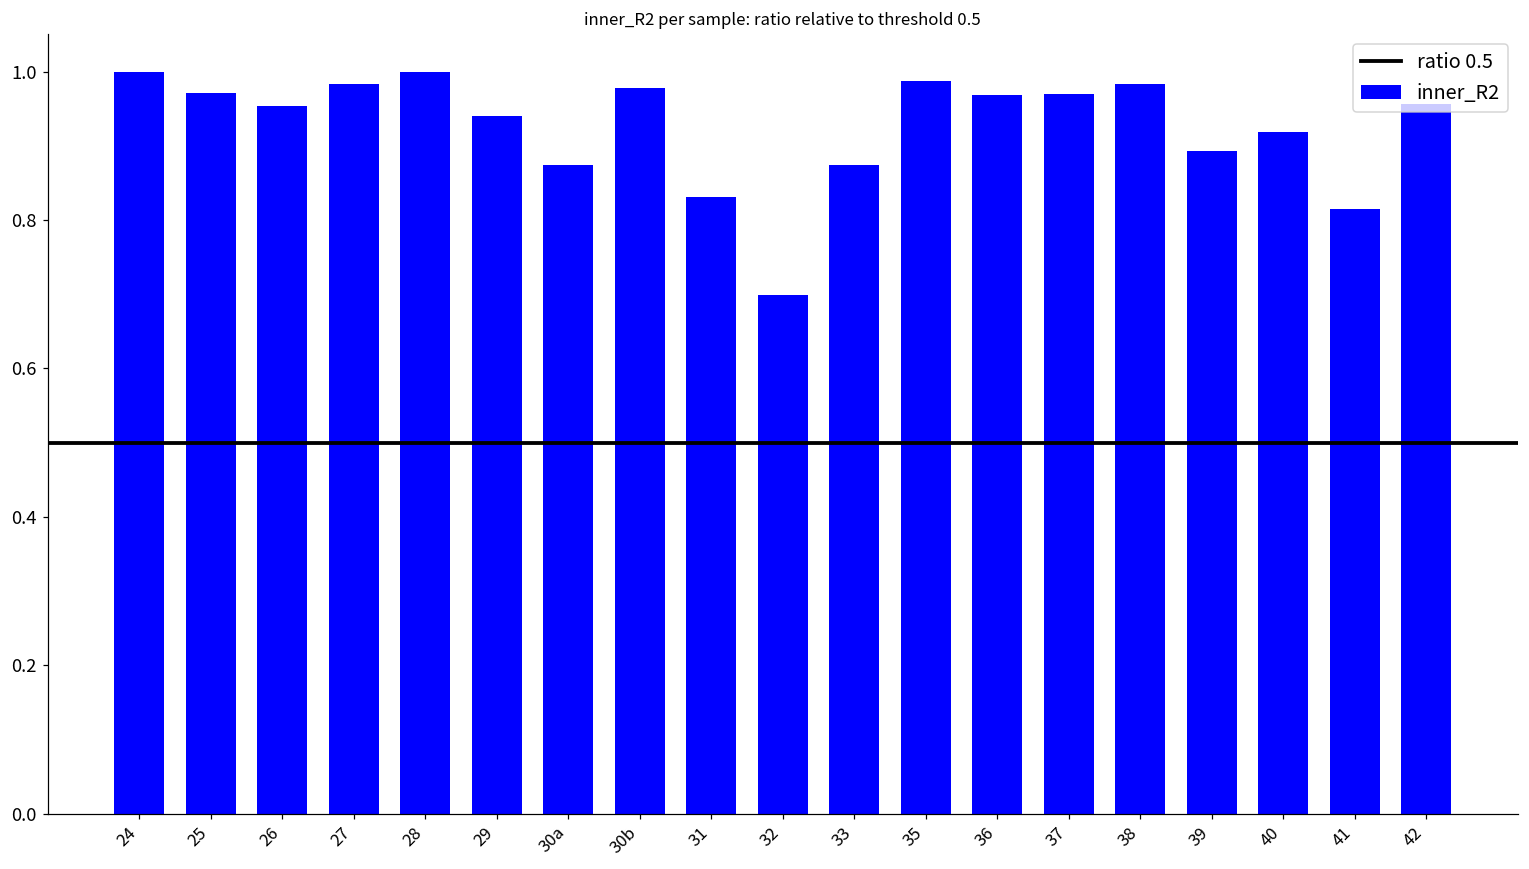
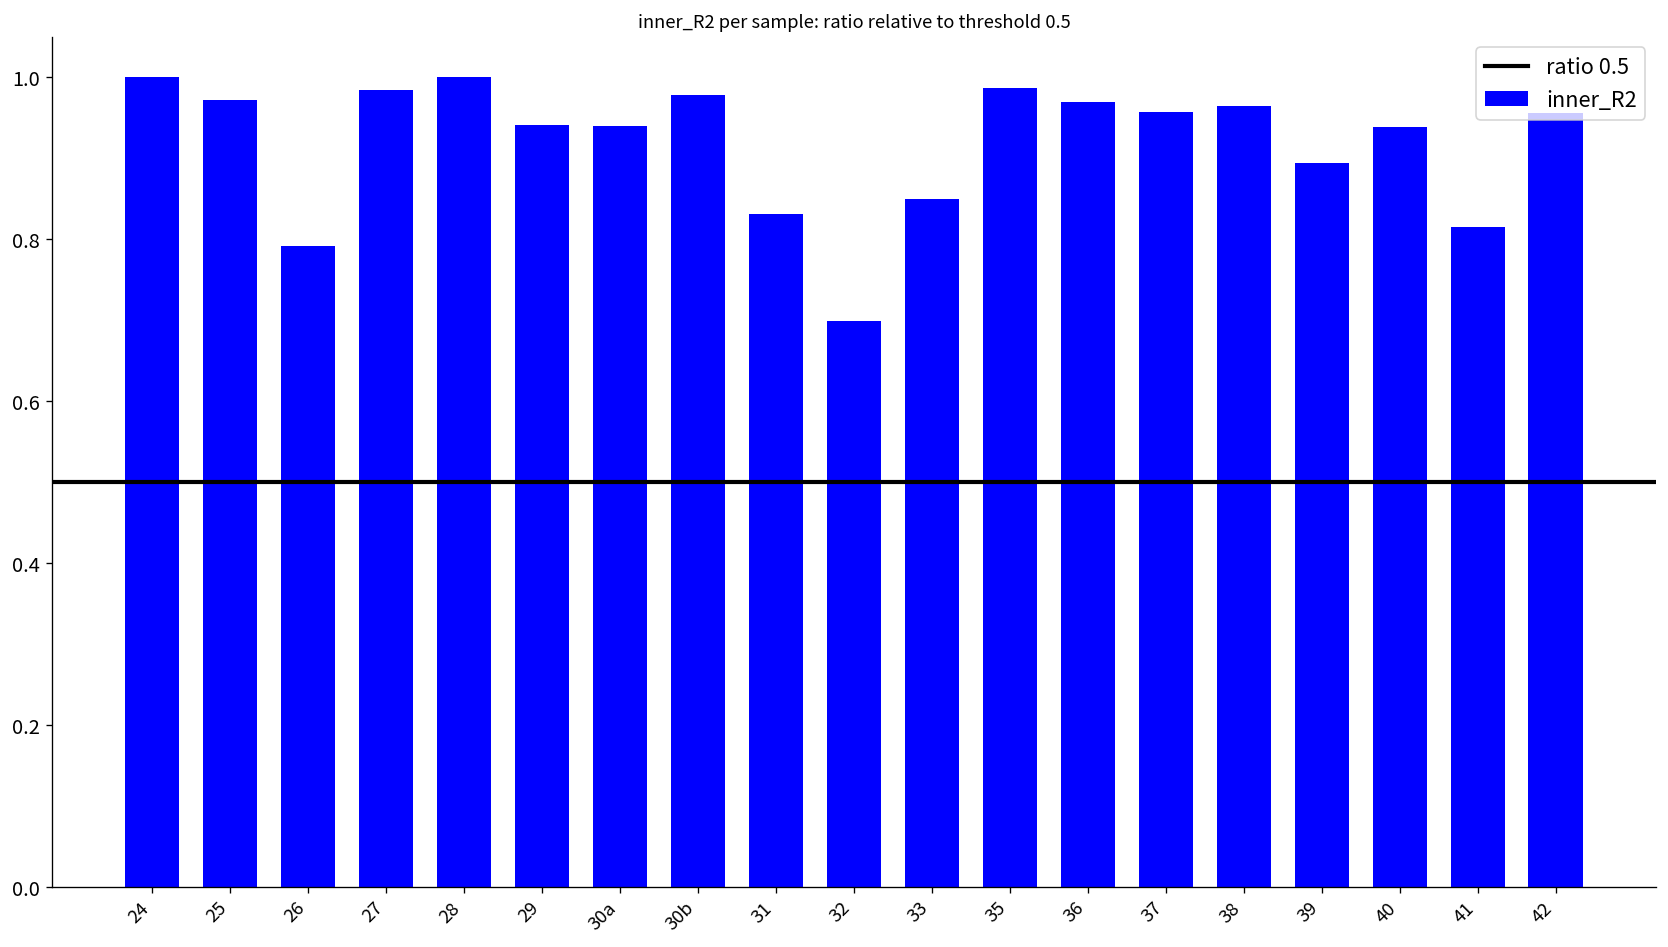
26: 0.95 -> 0.79
30a: 0.87 -> 0.94
33: 0.87 -> 0.85
37: 0.97 -> 0.96
38: 0.98 -> 0.96
40: 0.92 -> 0.94
